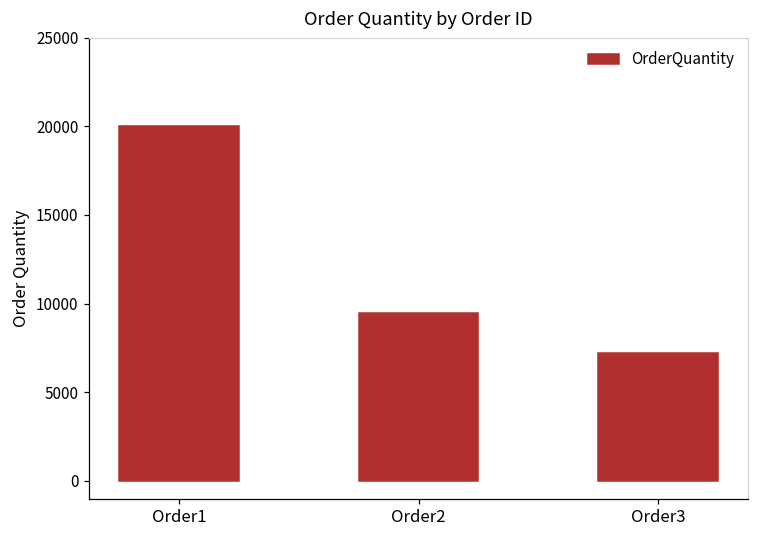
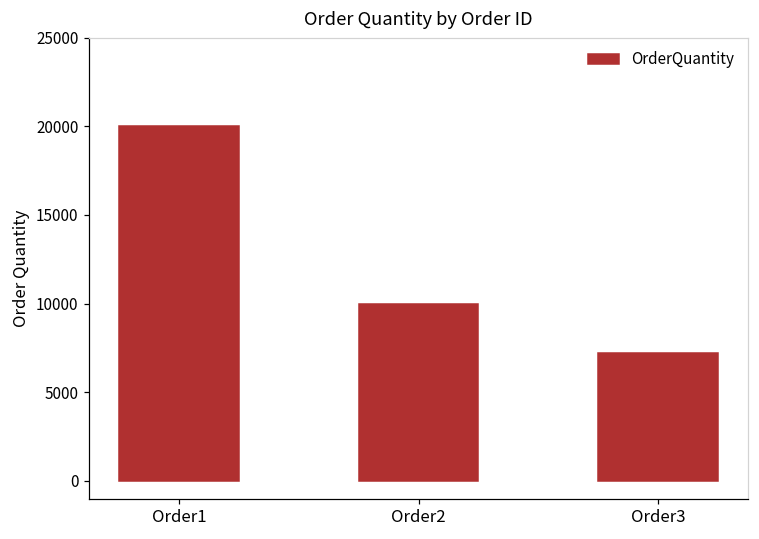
Order2: 9500 -> 10000
